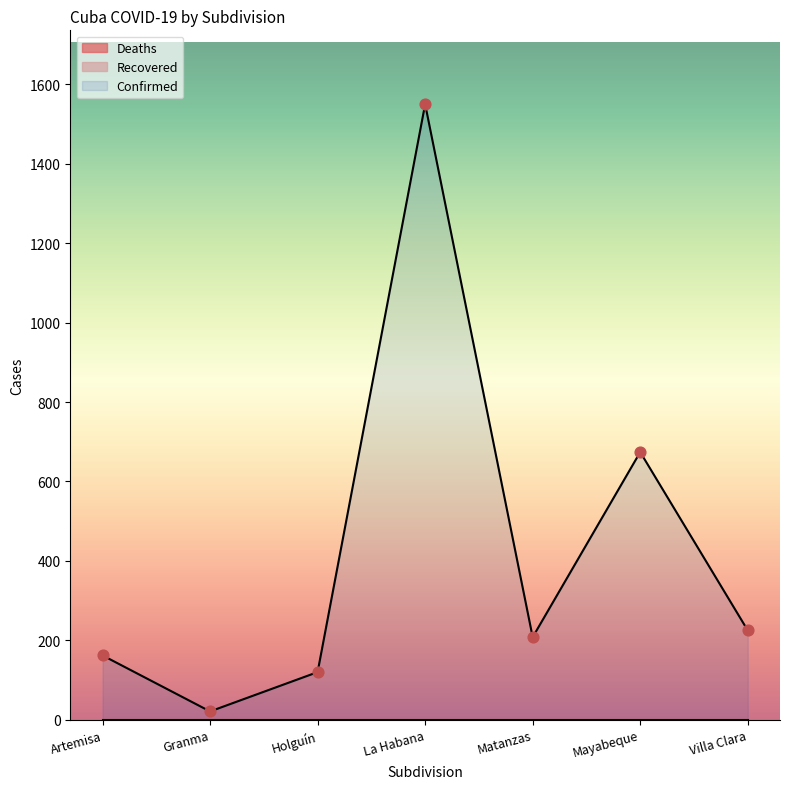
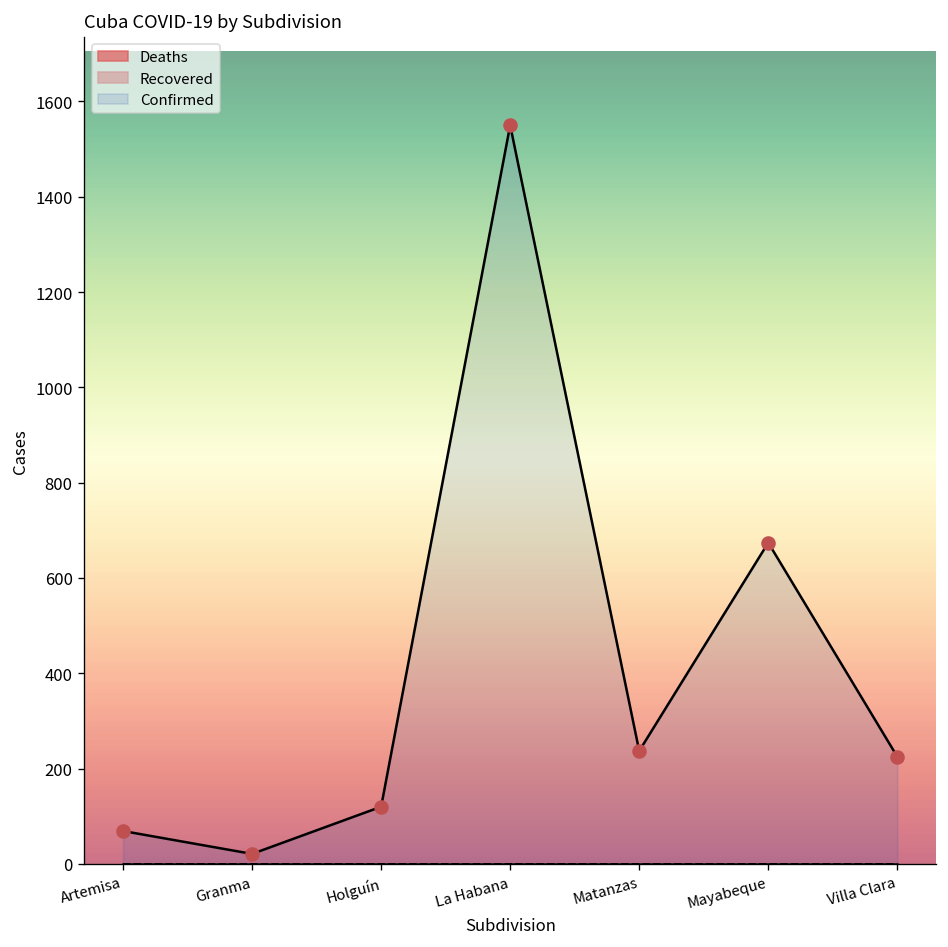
Confirmed, Artemisa: 160 -> 70
Confirmed, Matanzas: 210 -> 240
